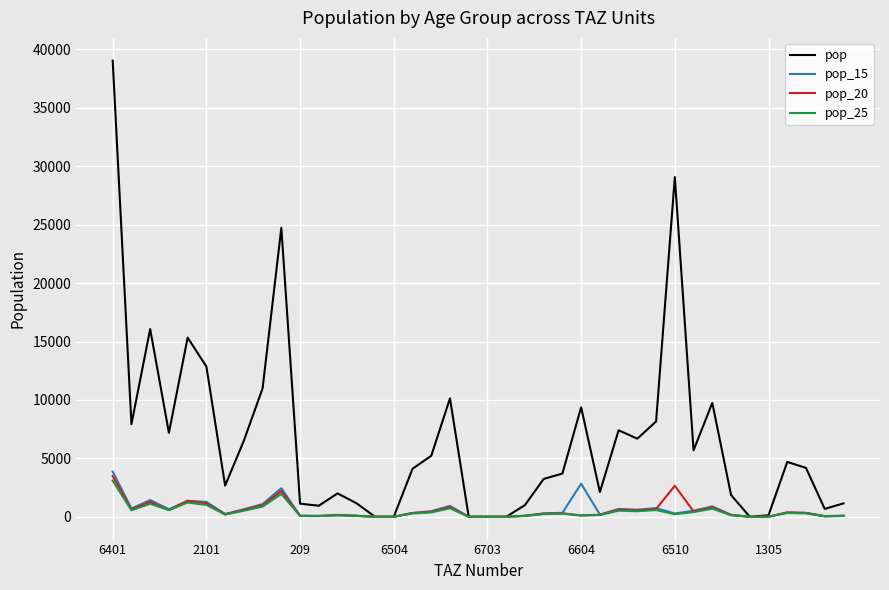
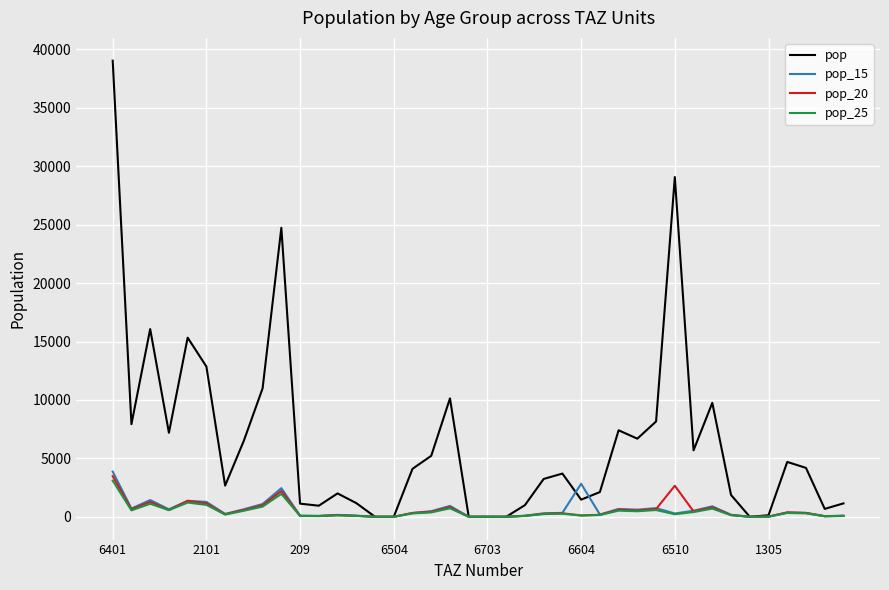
pop, 6604: 9400 -> 1500
